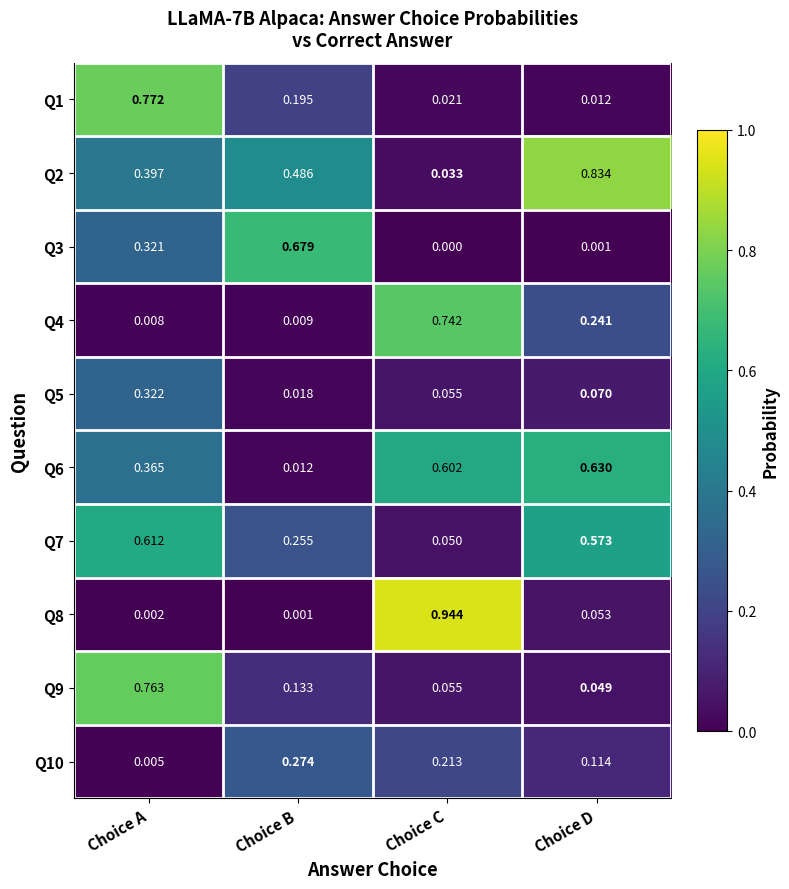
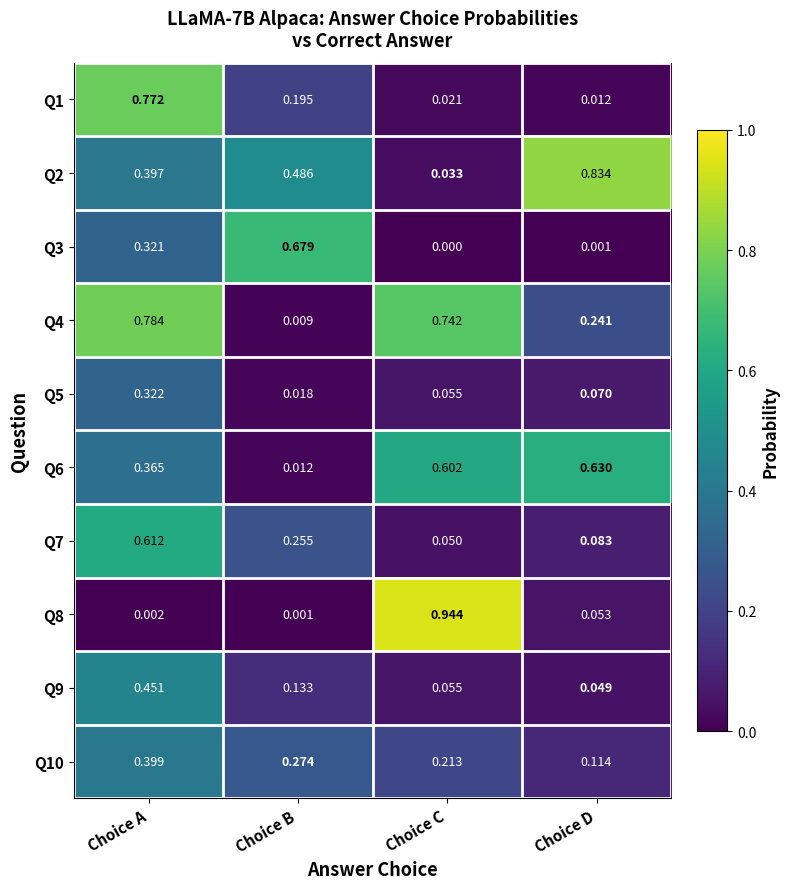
Q4, Choice A: 0.008 -> 0.784
Q7, Choice D: 0.573 -> 0.083
Q9, Choice A: 0.763 -> 0.451
Q10, Choice A: 0.005 -> 0.399
